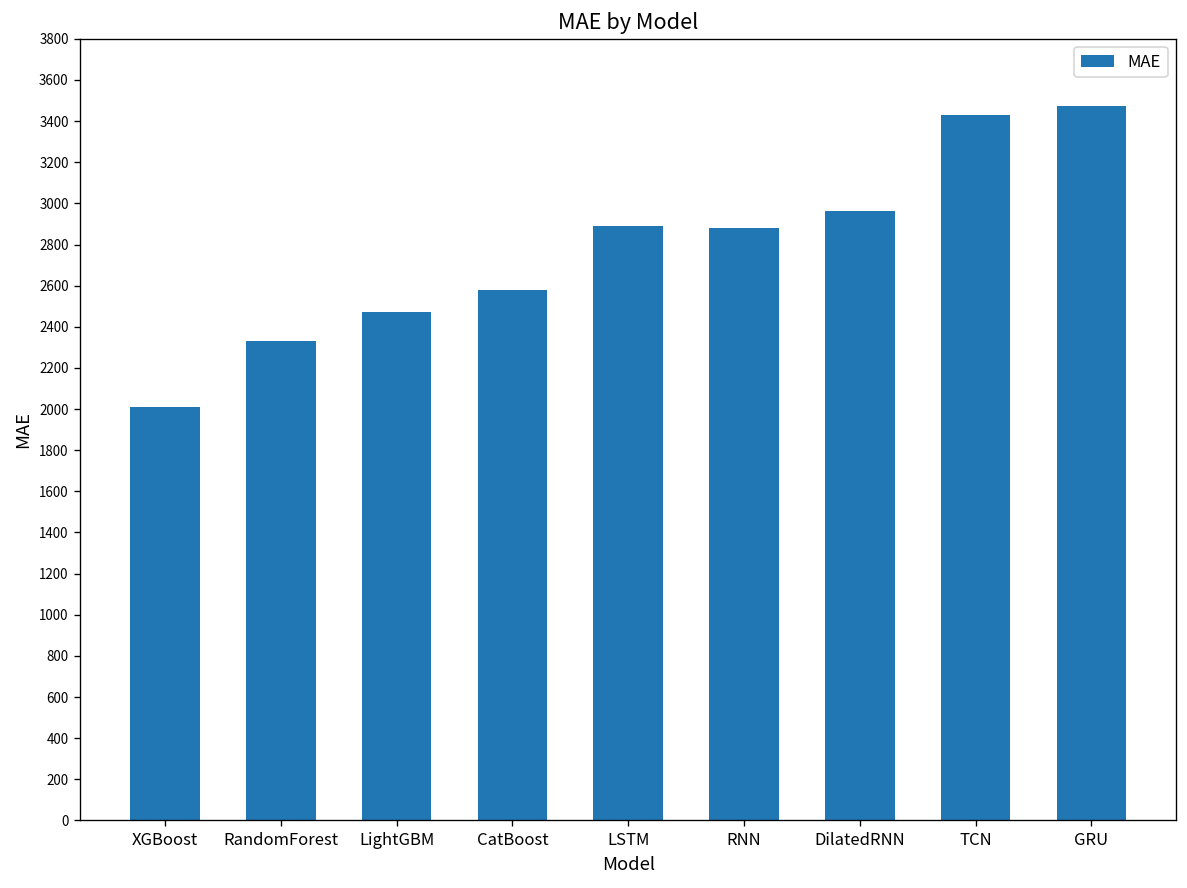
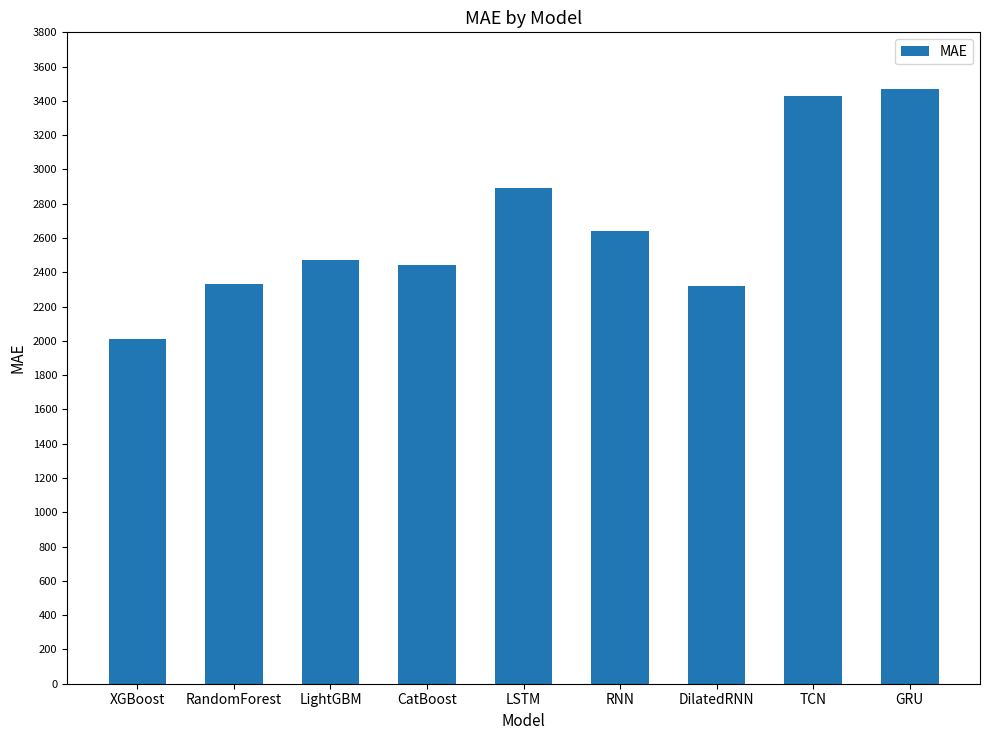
CatBoost: 2580 -> 2440
RNN: 2880 -> 2640
DilatedRNN: 2960 -> 2320
